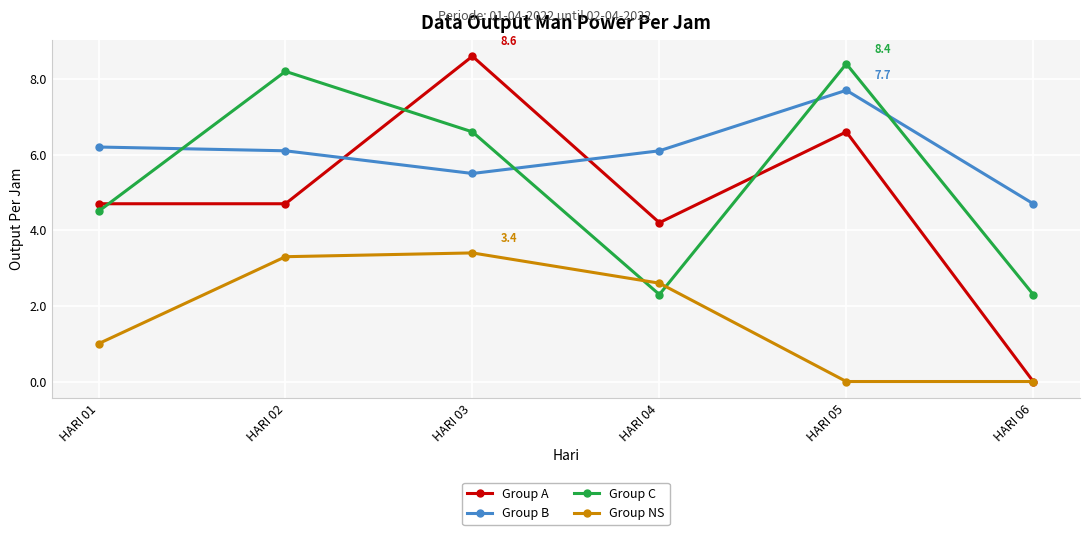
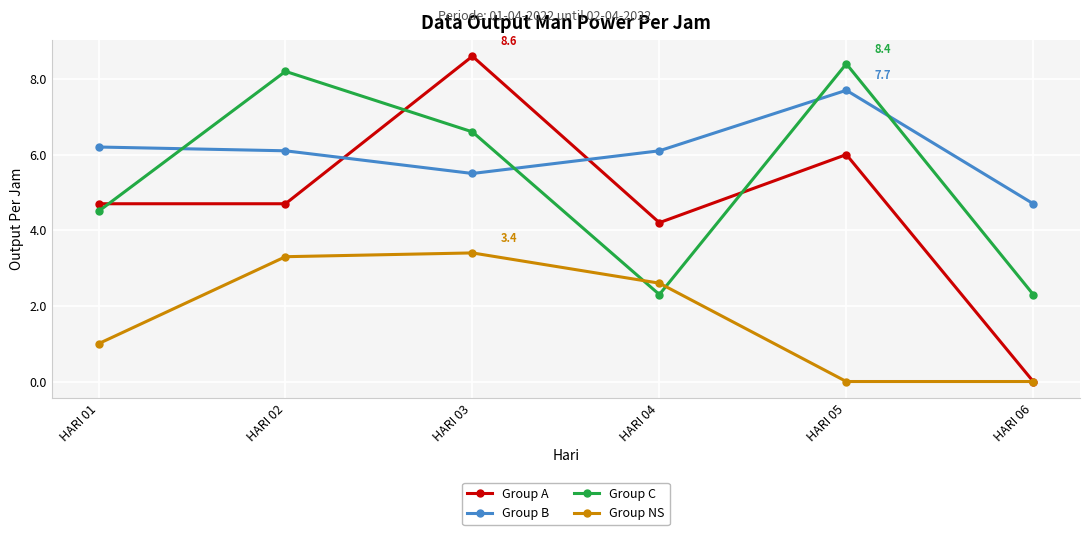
Group A, HARI 05: 6.6 -> 6.0
